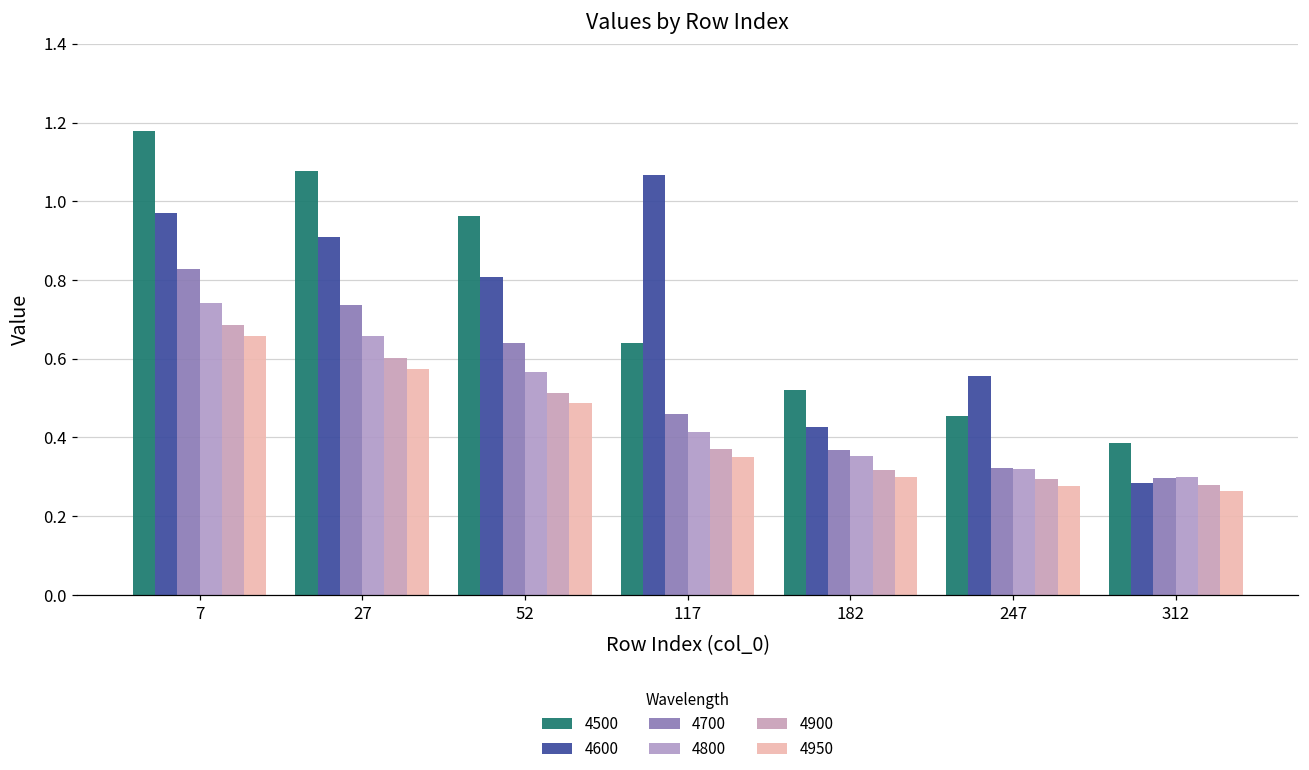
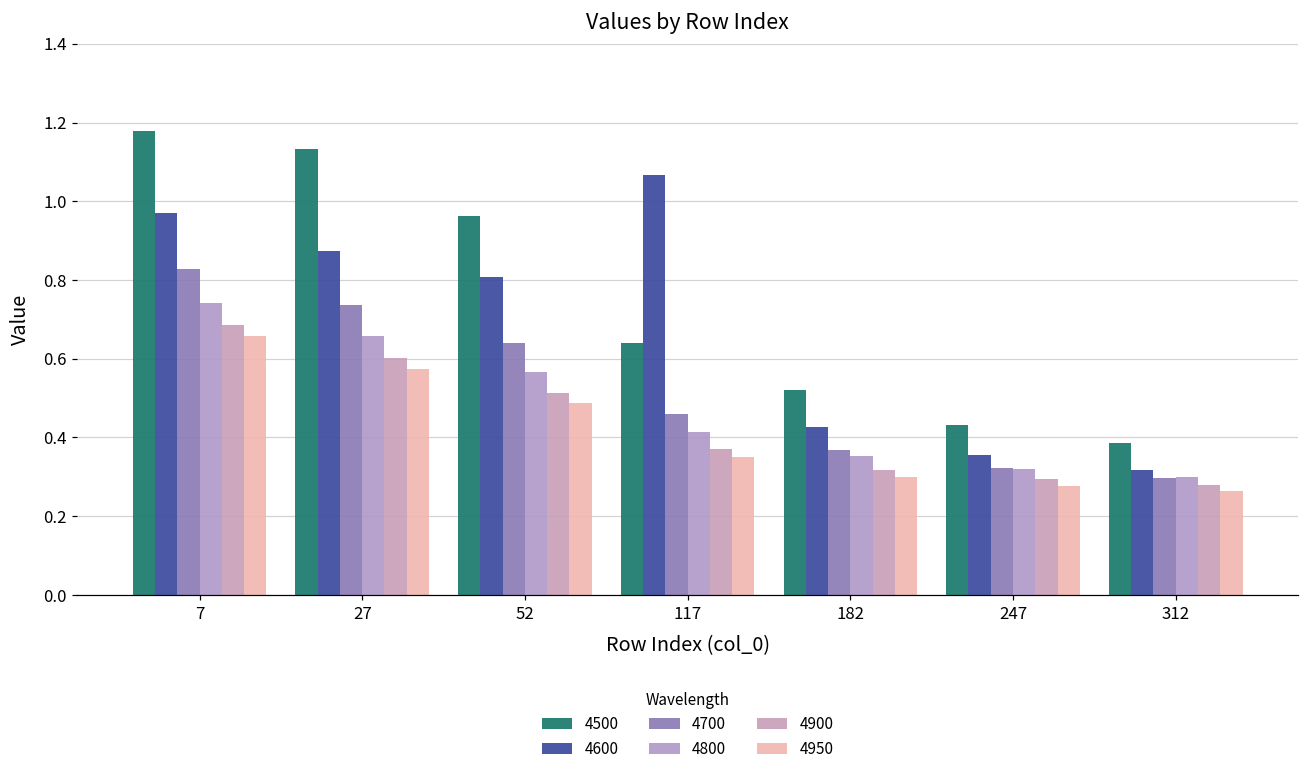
4500, 27: 1.08 -> 1.13
4600, 27: 0.91 -> 0.87
4500, 247: 0.45 -> 0.43
4600, 247: 0.56 -> 0.36
4600, 312: 0.28 -> 0.32
